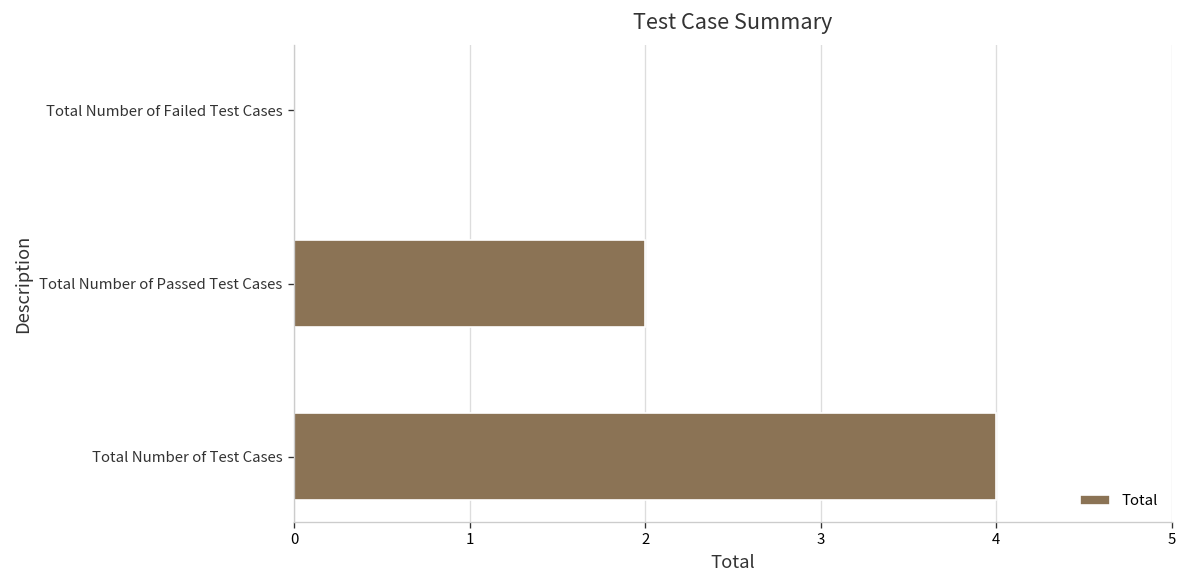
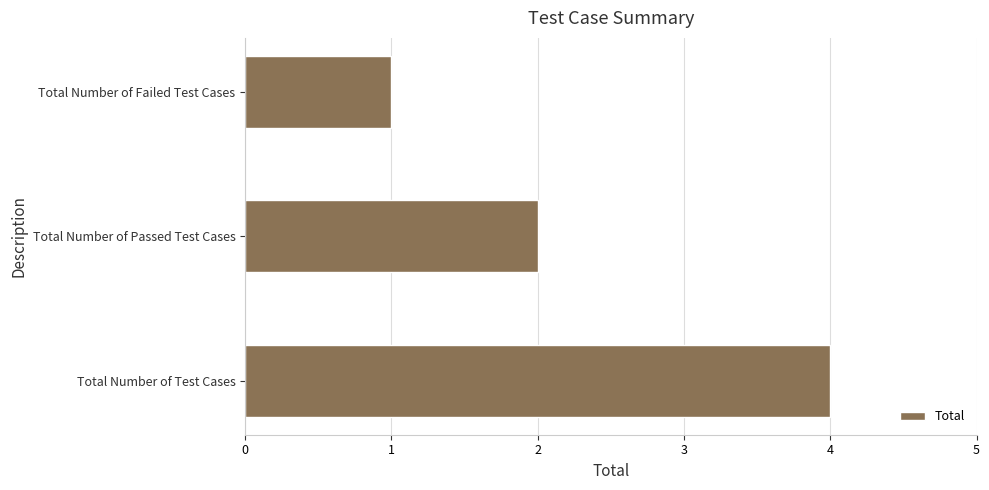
Total Number of Failed Test Cases: 0 -> 1
